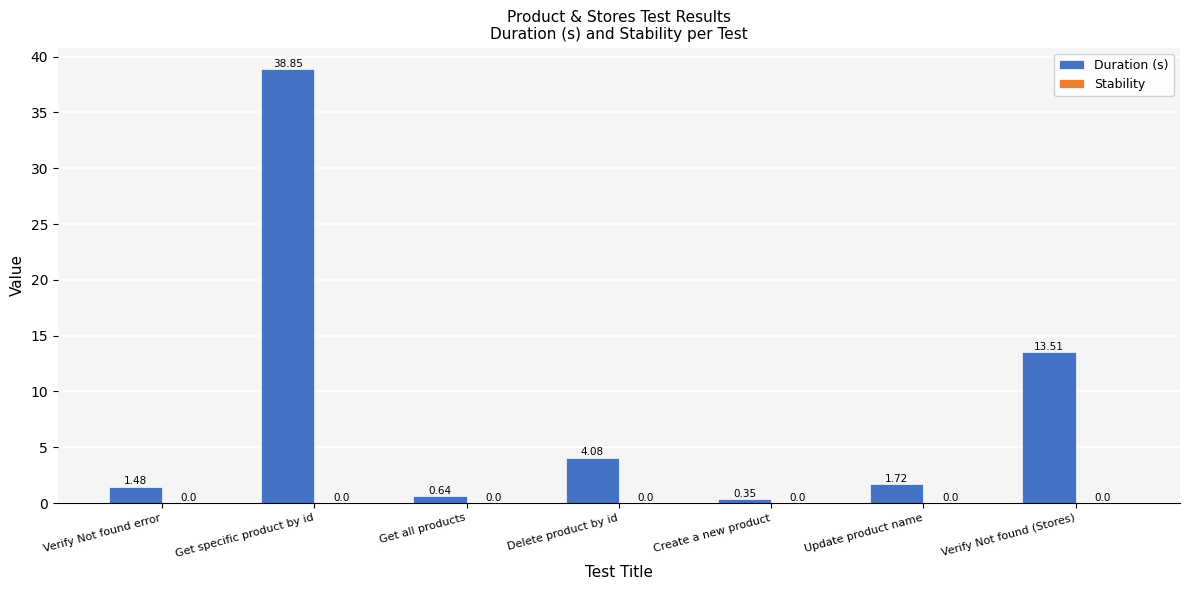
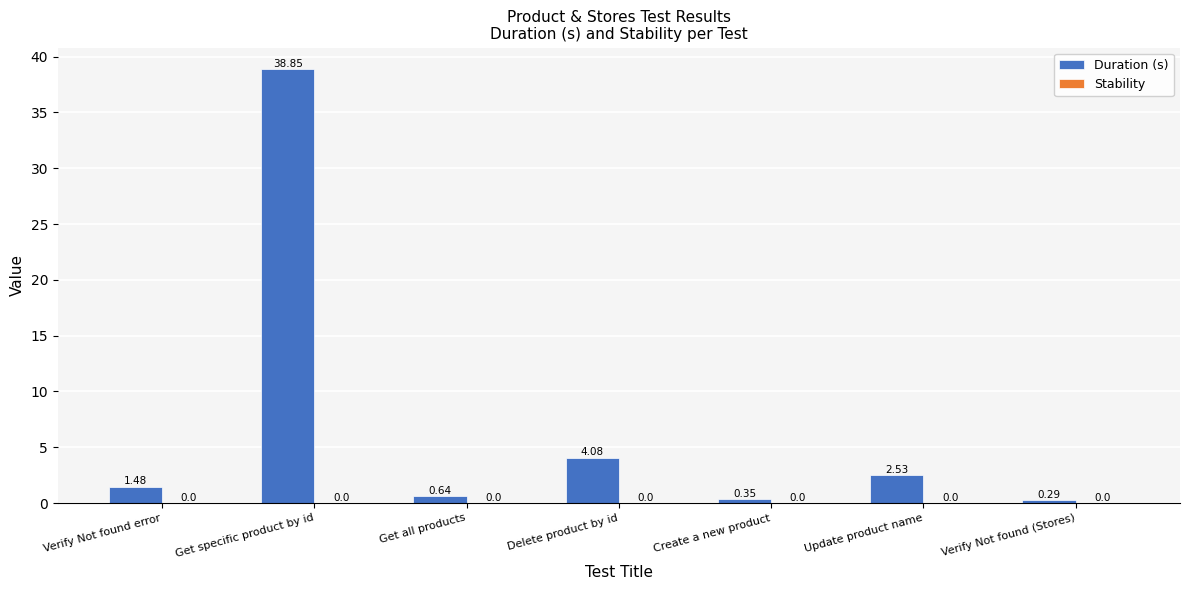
Duration (s), Update product name: 1.72 -> 2.53
Duration (s), Verify Not found (Stores): 13.51 -> 0.29
